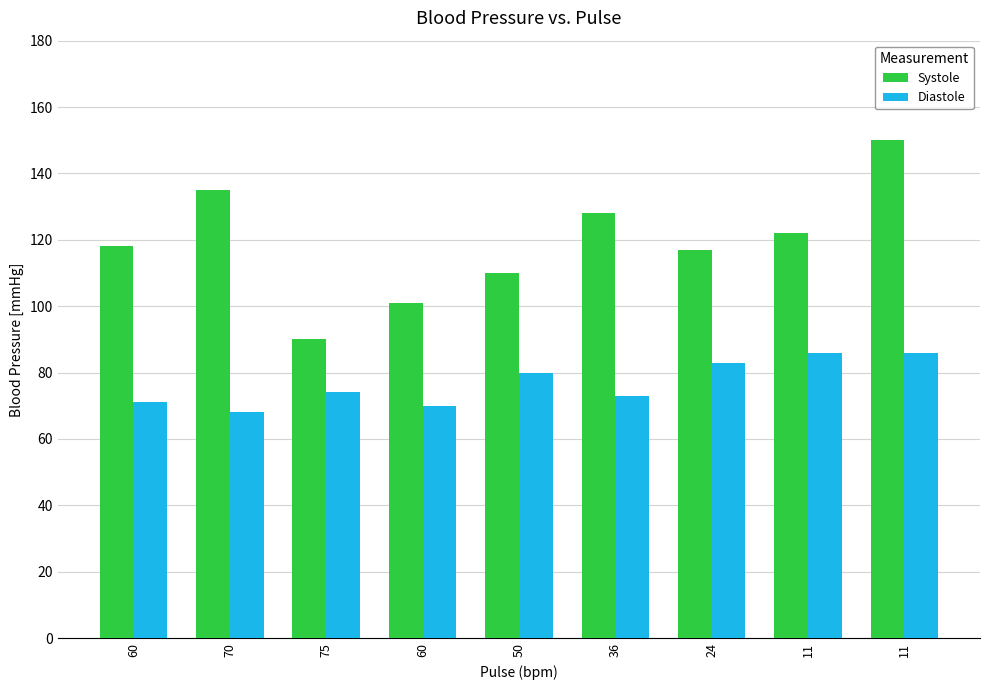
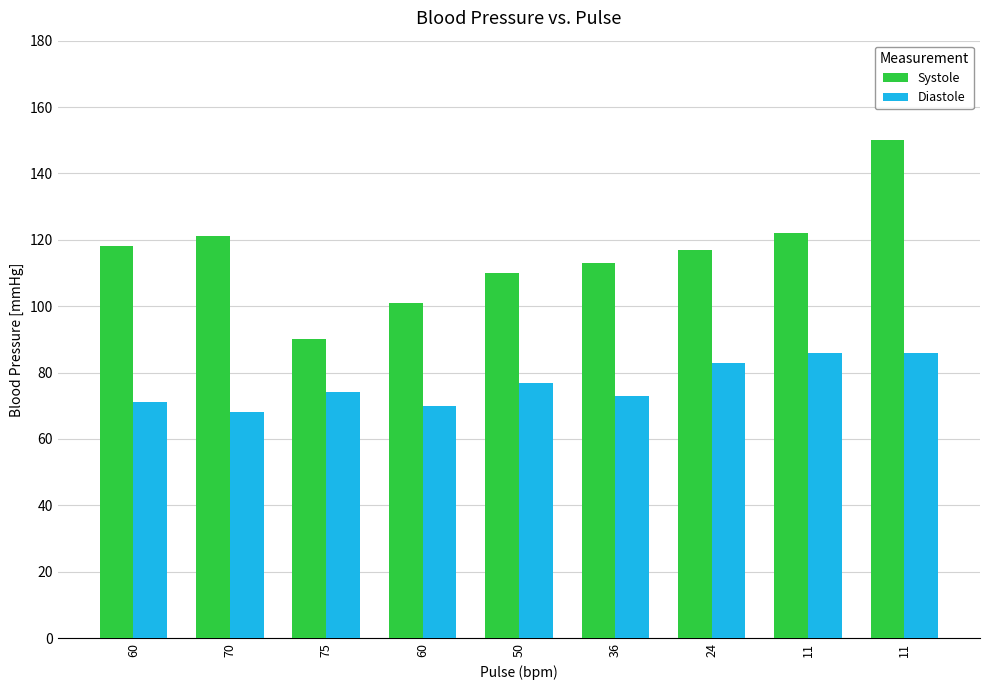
Systole, 70: 135 -> 121
Diastole, 50: 80 -> 77
Systole, 36: 128 -> 113
